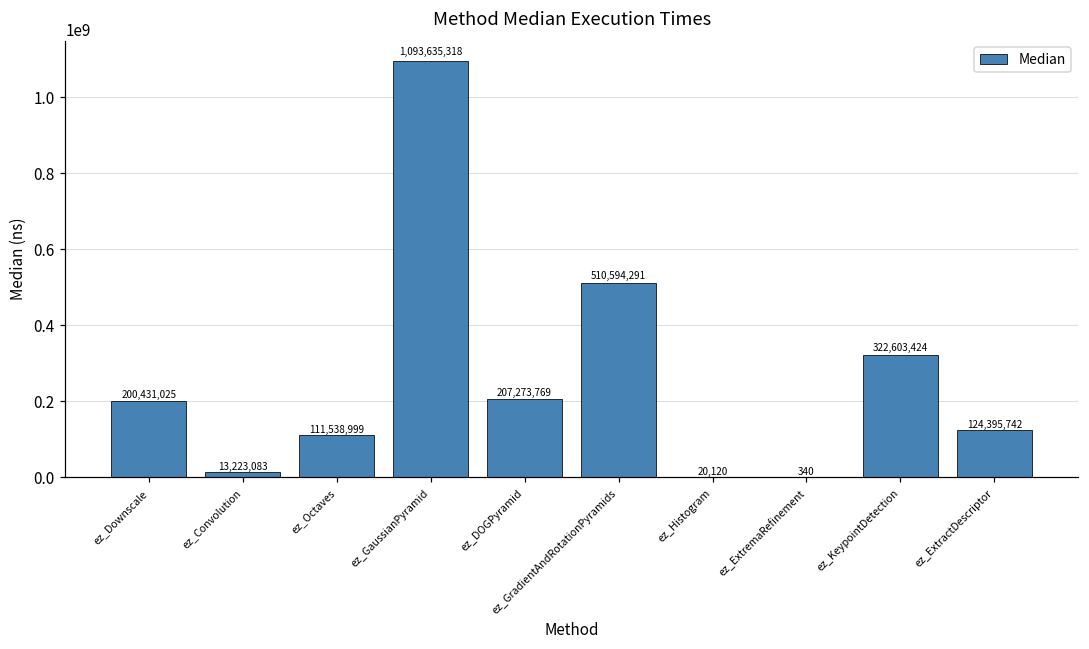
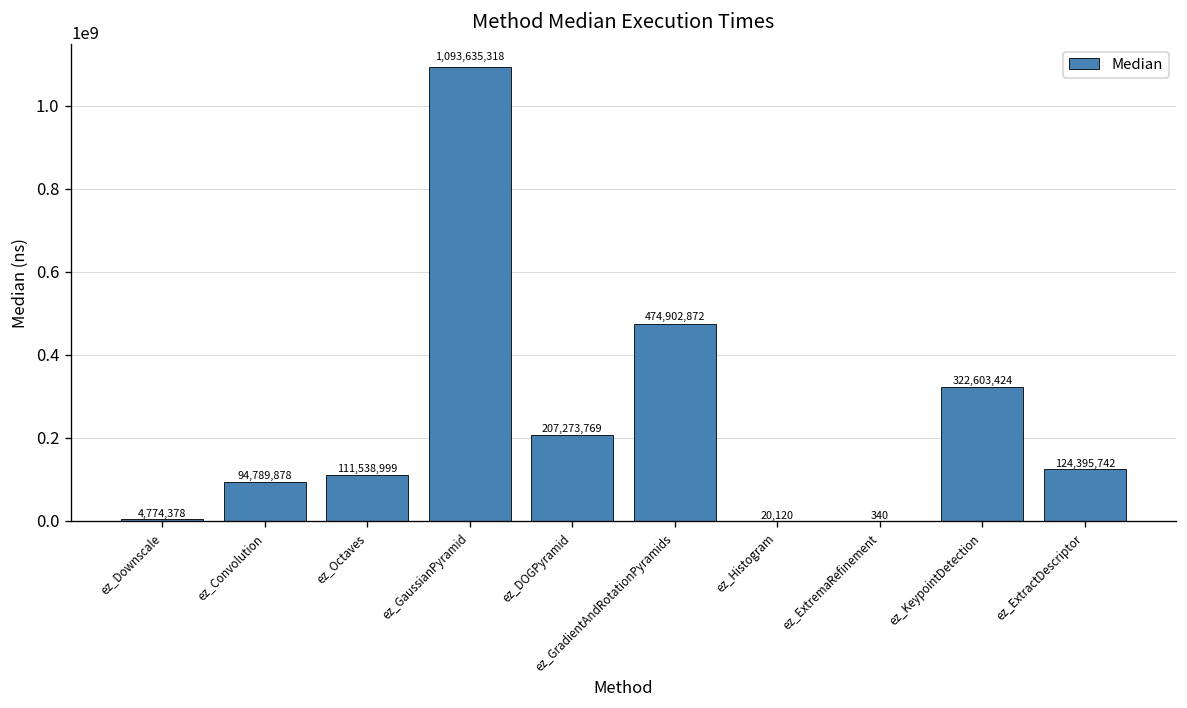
ez_Downscale: 200,431,025 -> 4,774,378
ez_Convolution: 13,223,083 -> 94,789,878
ez_GradientAndRotationPyramids: 510,594,291 -> 474,902,872
